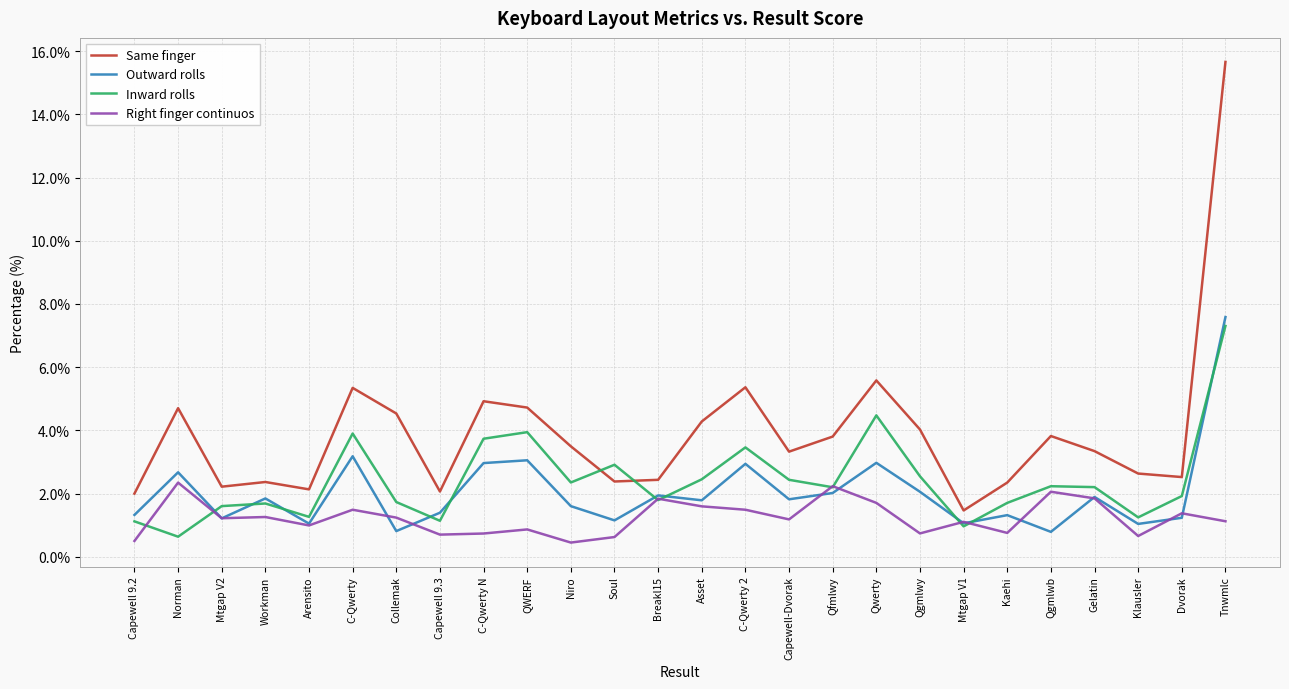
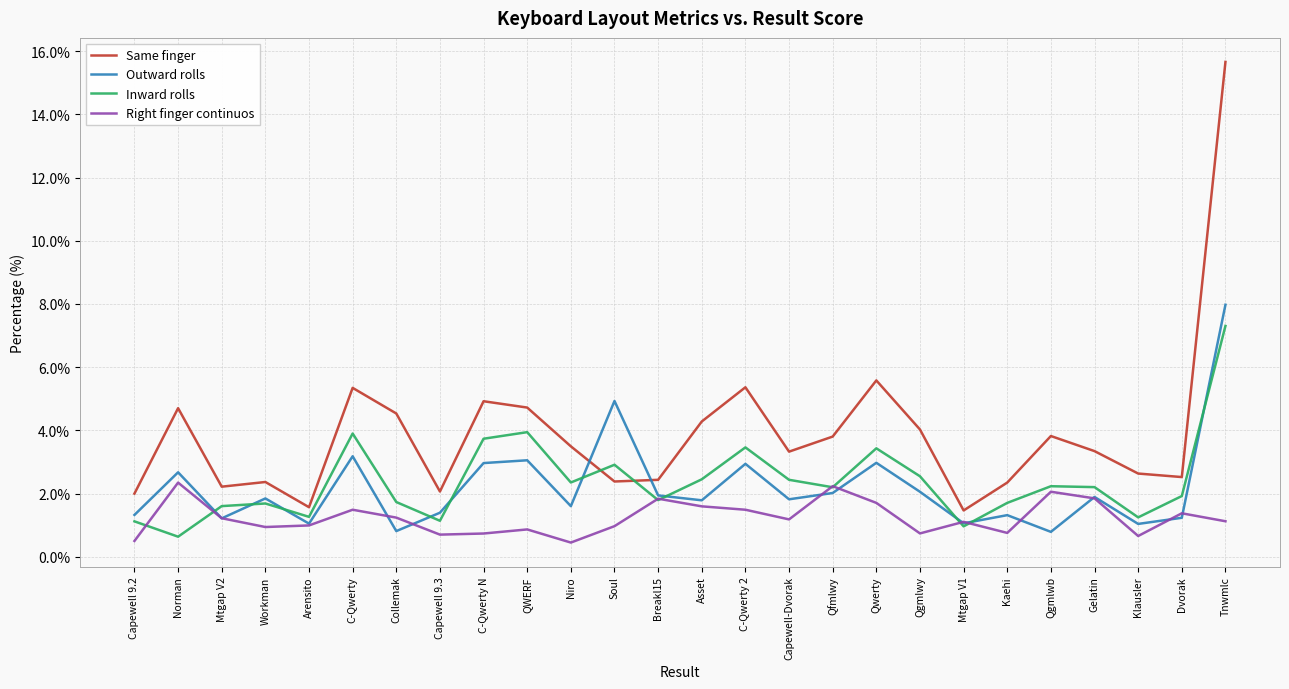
Right finger continuos, Workman: 1.3% -> 0.9%
Same finger, Arensito: 2.1% -> 1.6%
Outward rolls, Soul: 1.2% -> 4.9%
Right finger continuos, Soul: 0.6% -> 1.0%
Inward rolls, Qwerty: 4.5% -> 3.4%
Outward rolls, Tnwmlc: 7.6% -> 8.0%
